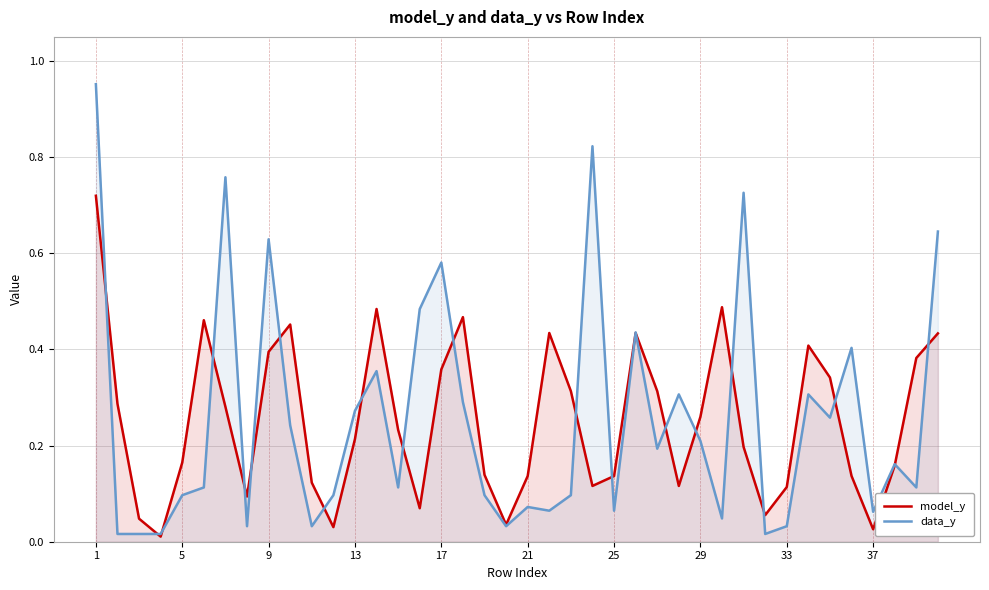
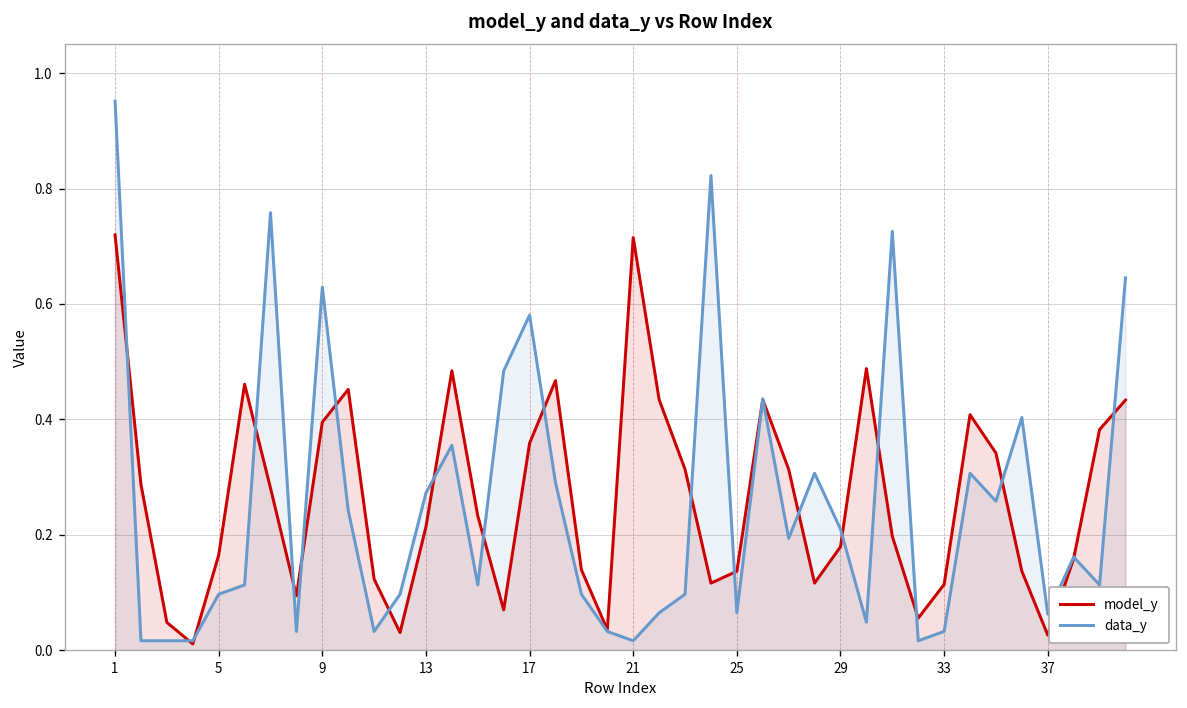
model_y, 21: 0.14 -> 0.71
data_y, 21: 0.07 -> 0.02
model_y, 29: 0.26 -> 0.18
